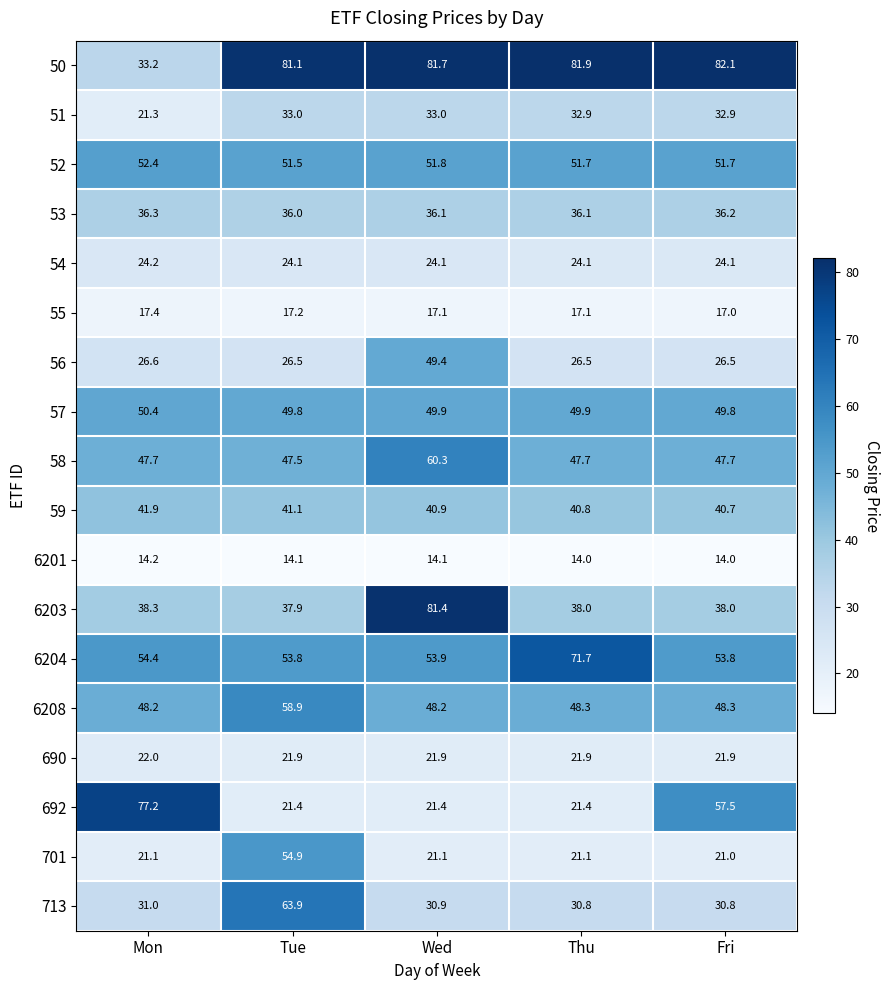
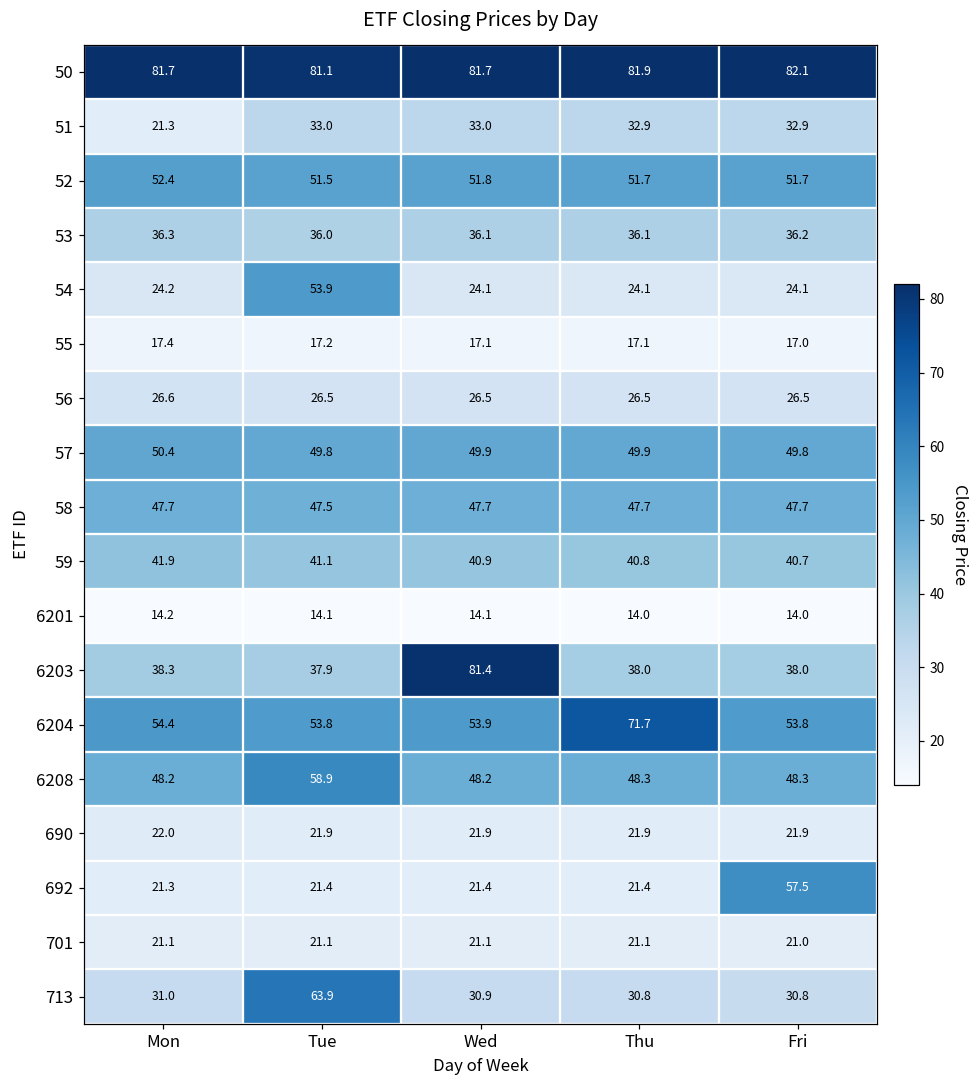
50, Mon: 33.2 -> 81.7
54, Tue: 24.1 -> 53.9
56, Wed: 49.4 -> 26.5
58, Wed: 60.3 -> 47.7
692, Mon: 77.2 -> 21.3
701, Tue: 54.9 -> 21.1
